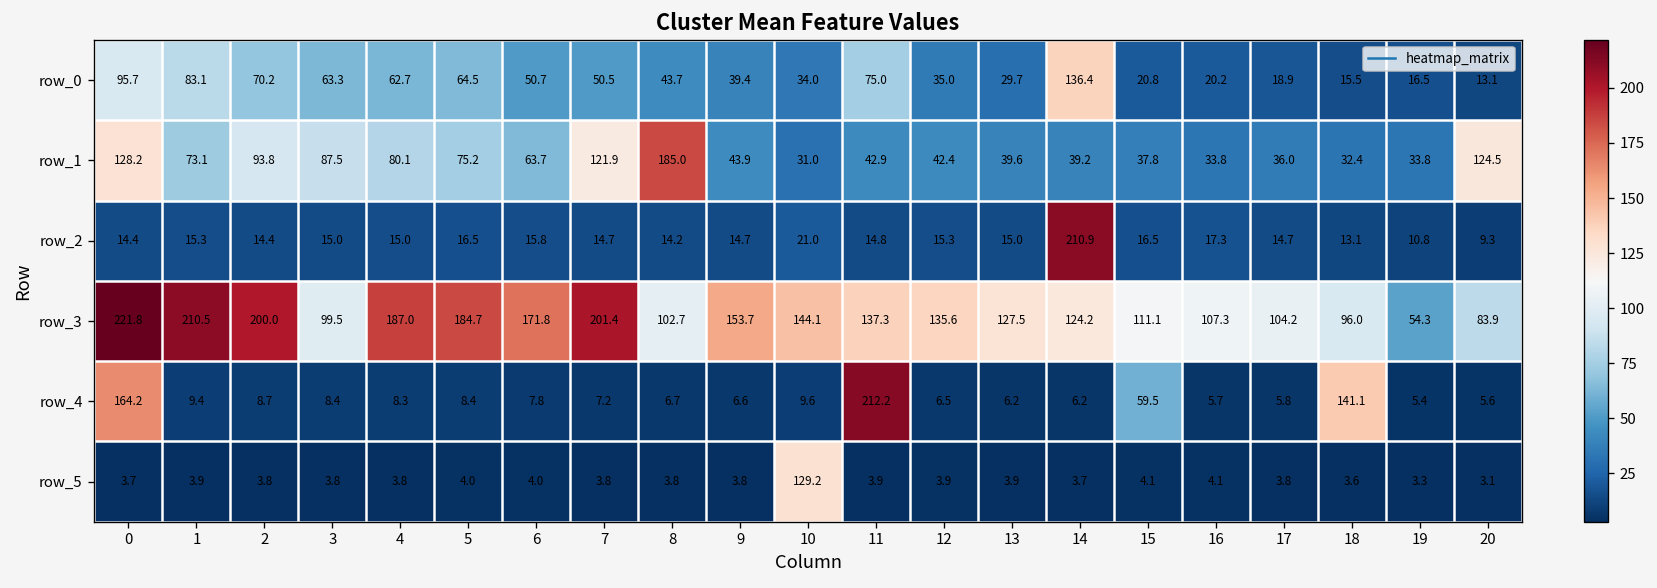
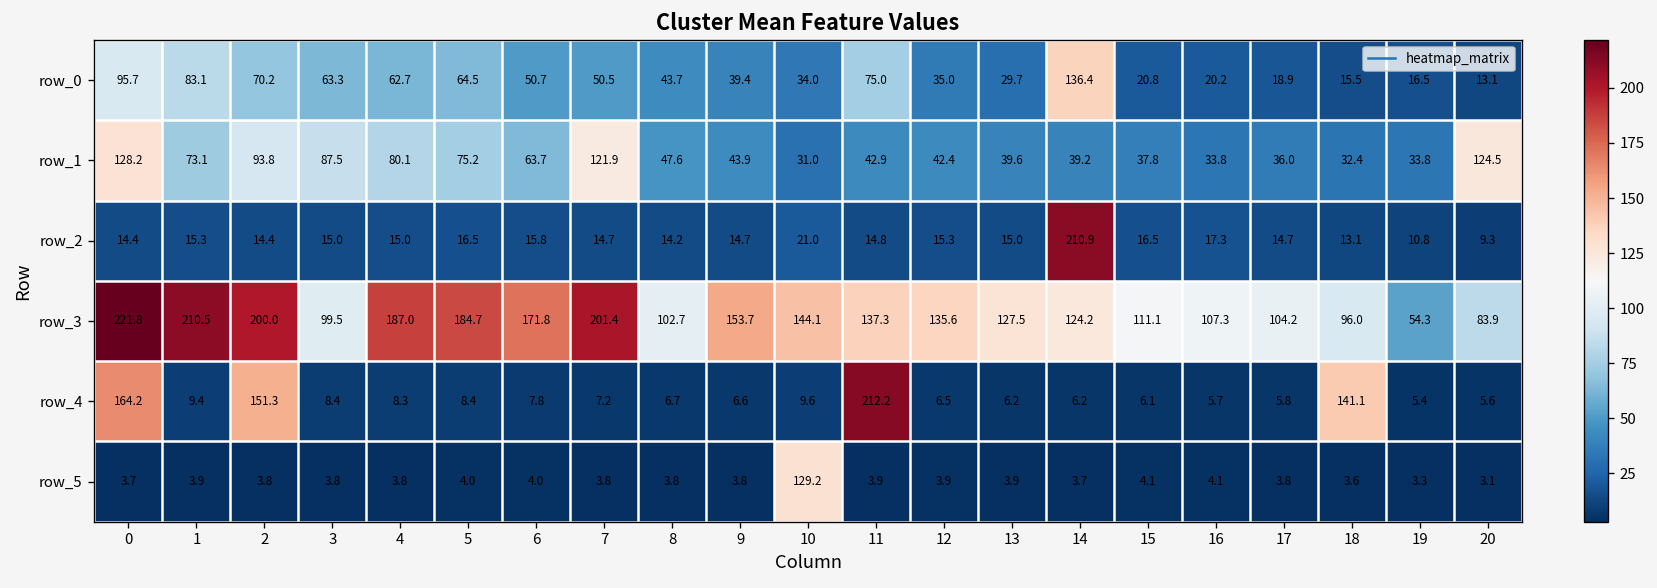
row_1, 8: 185.0 -> 47.6
row_4, 2: 8.7 -> 151.3
row_4, 15: 59.5 -> 6.1
